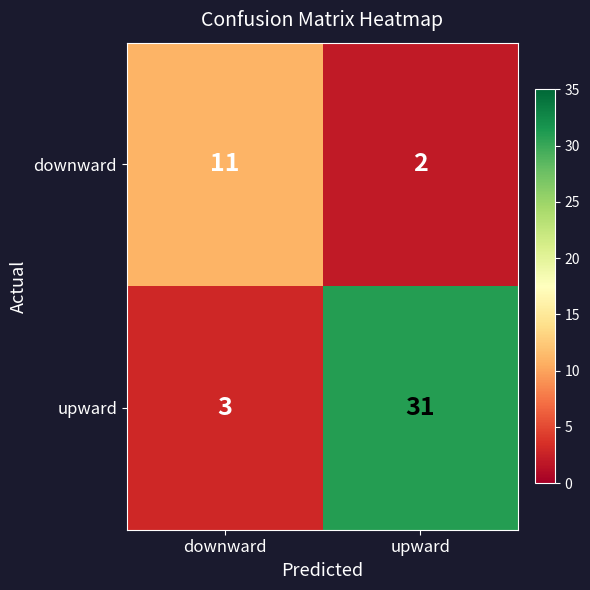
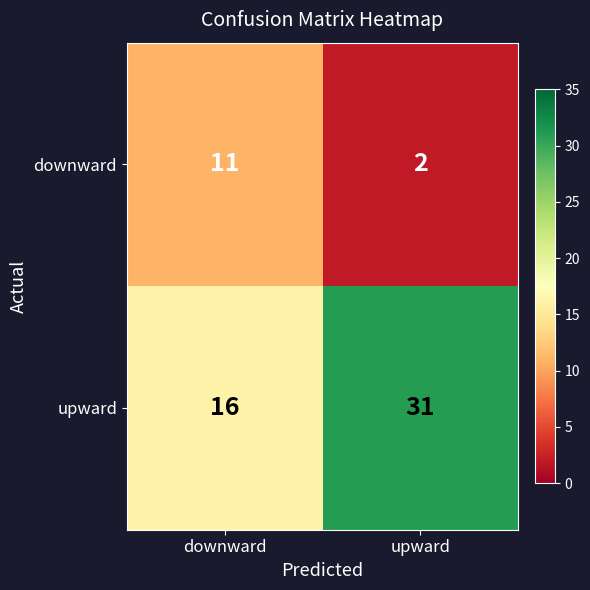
upward, downward: 3 -> 16
